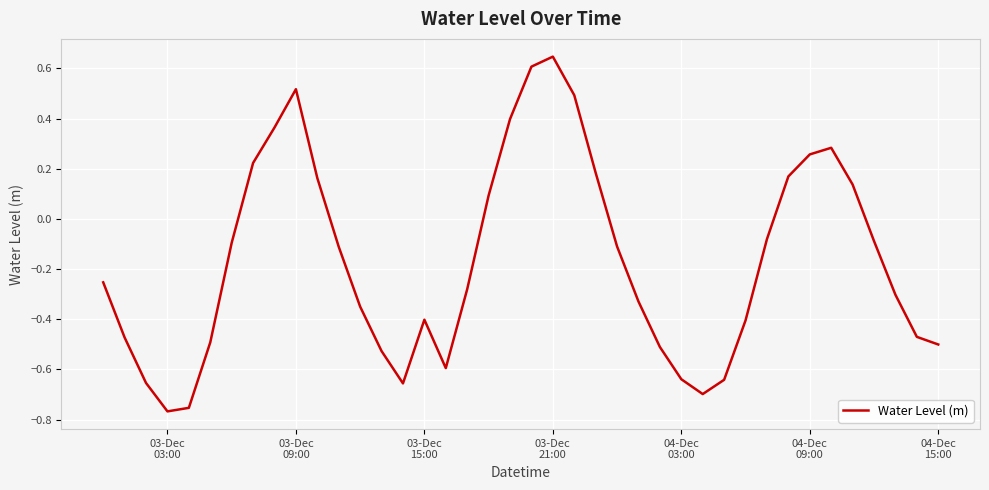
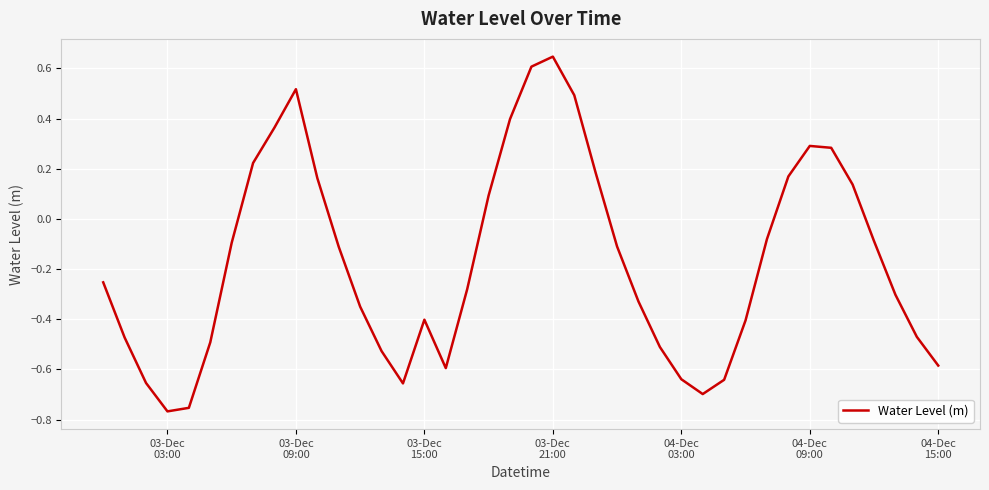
04-Dec 09:00: 0.26 -> 0.29
04-Dec 15:00: -0.50 -> -0.58
